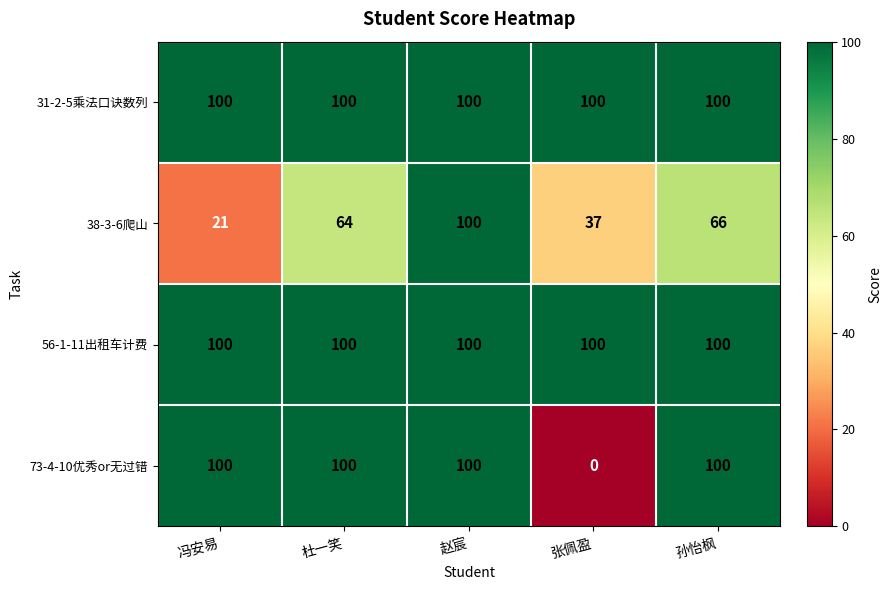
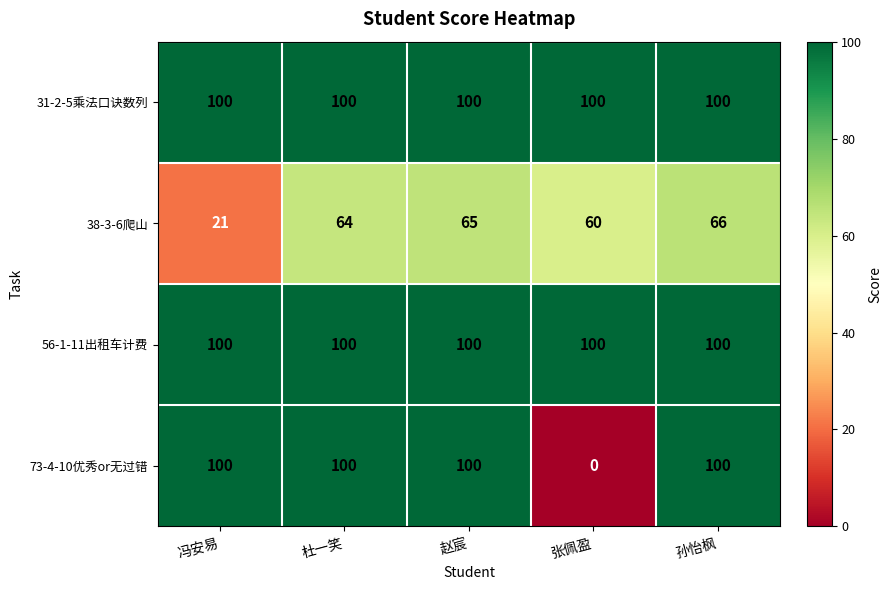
38-3-6爬山, 赵宸: 100 -> 65
38-3-6爬山, 张佩盈: 37 -> 60
